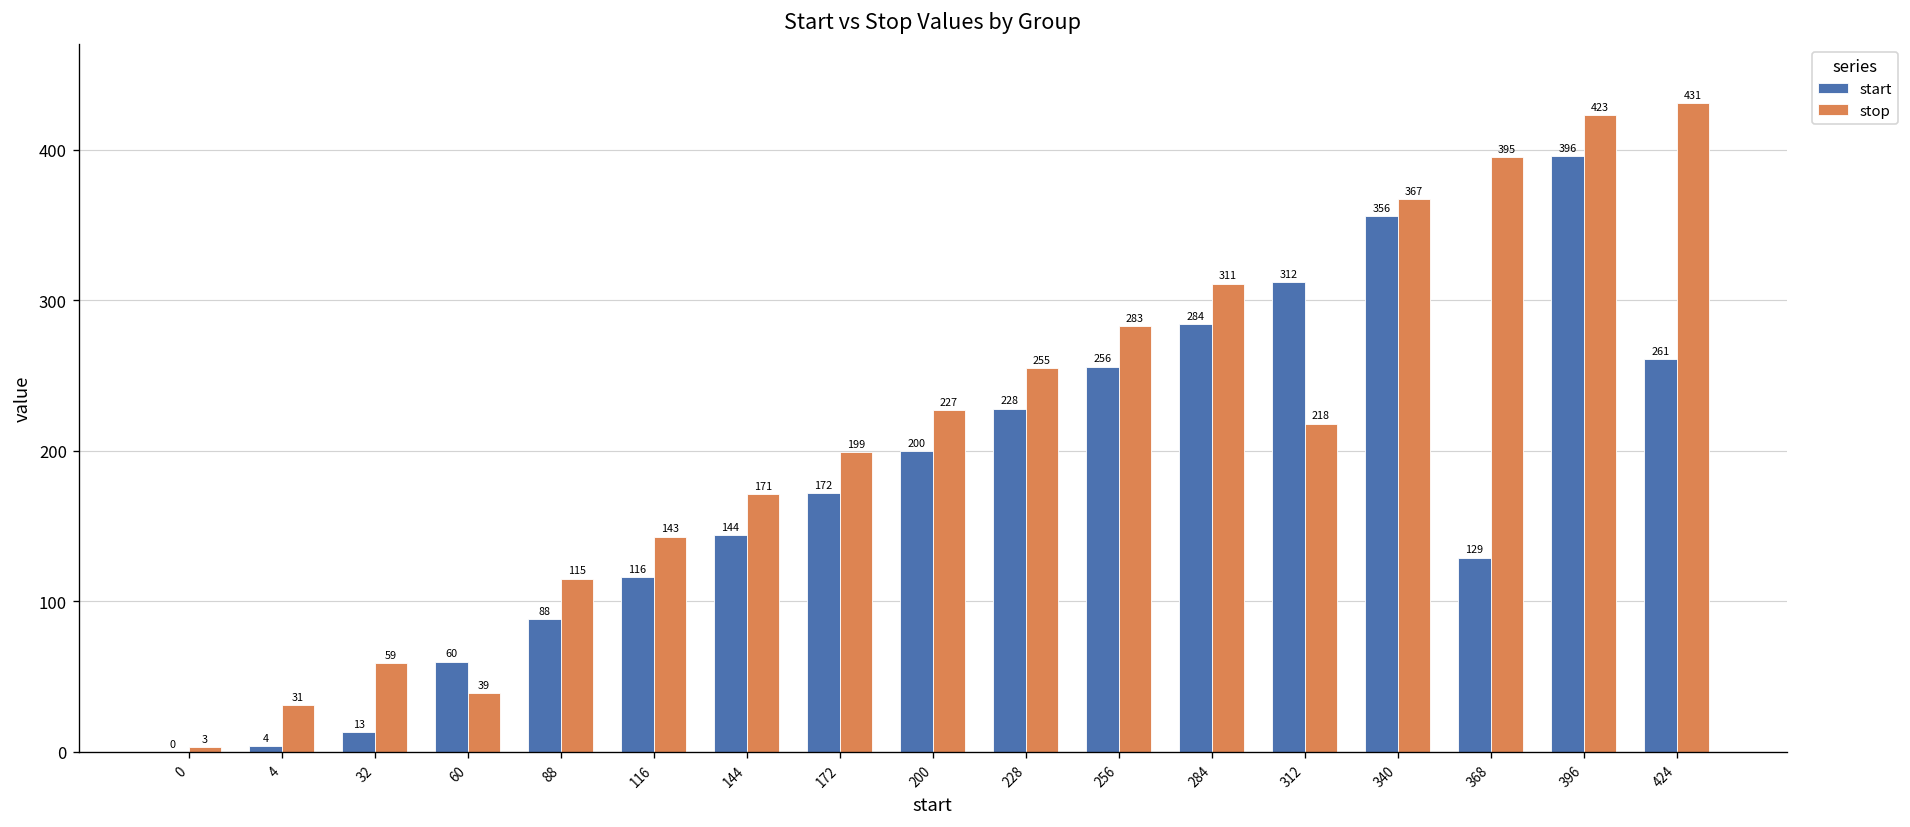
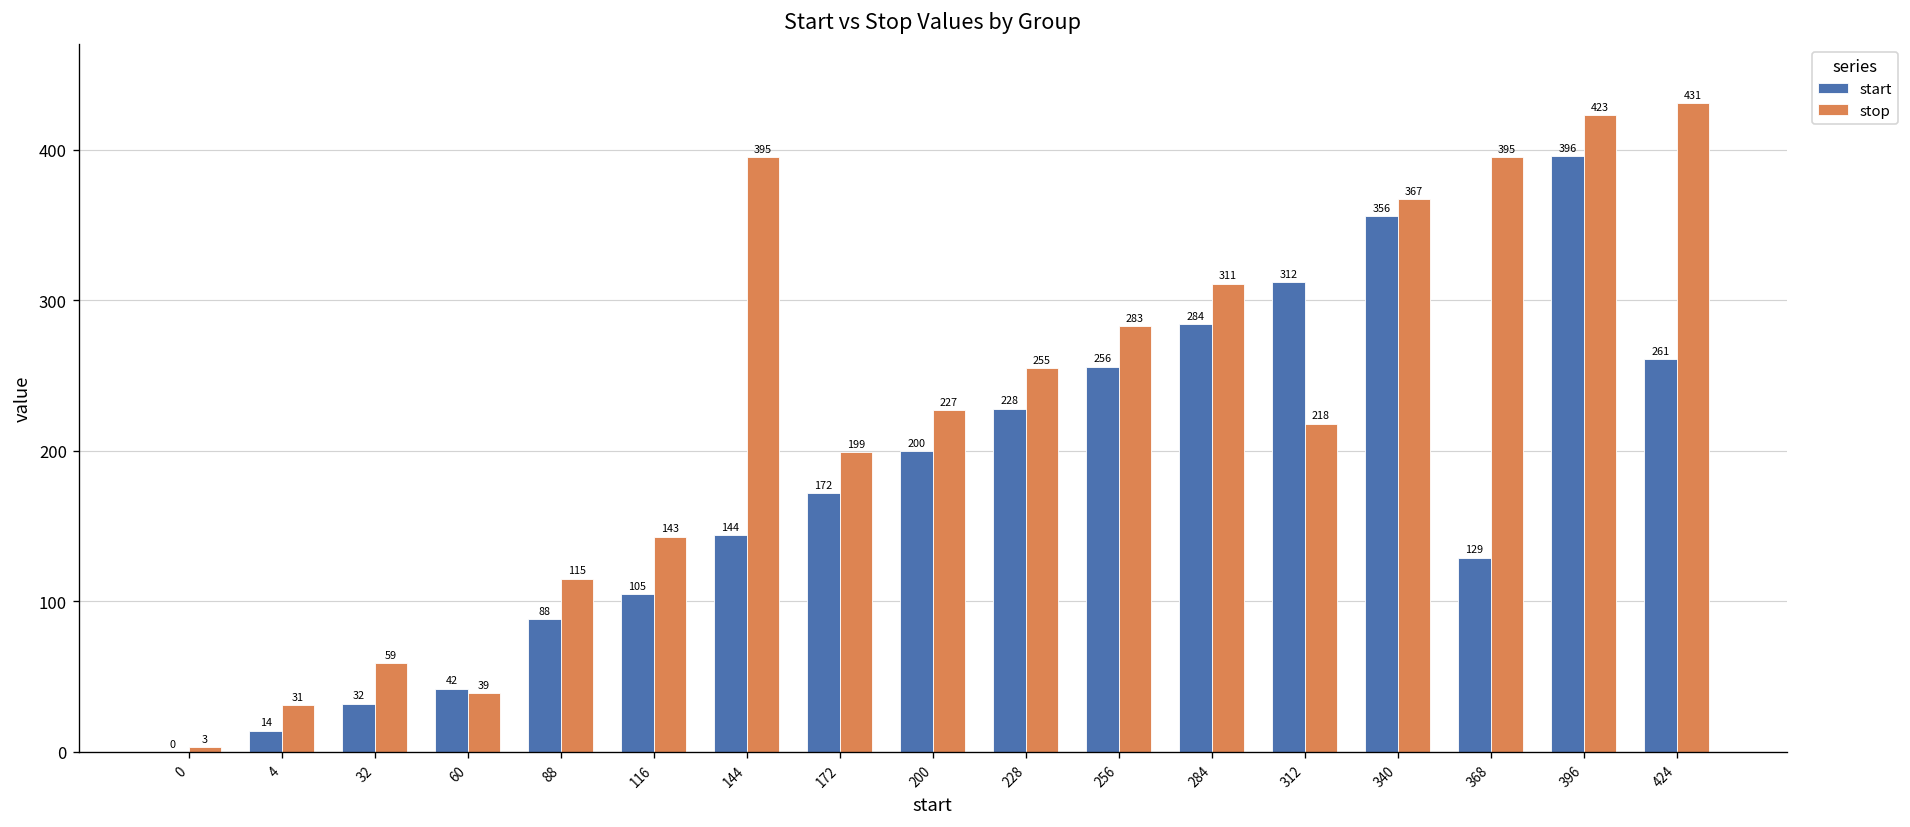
start, 4: 4 -> 14
start, 32: 13 -> 32
start, 60: 60 -> 42
start, 116: 116 -> 105
stop, 144: 171 -> 395
